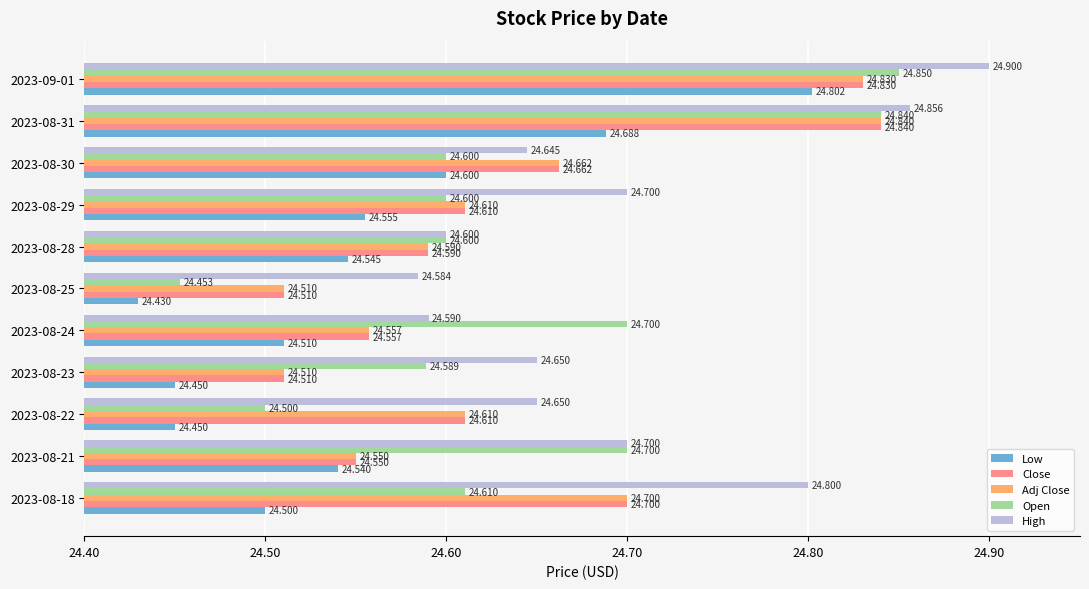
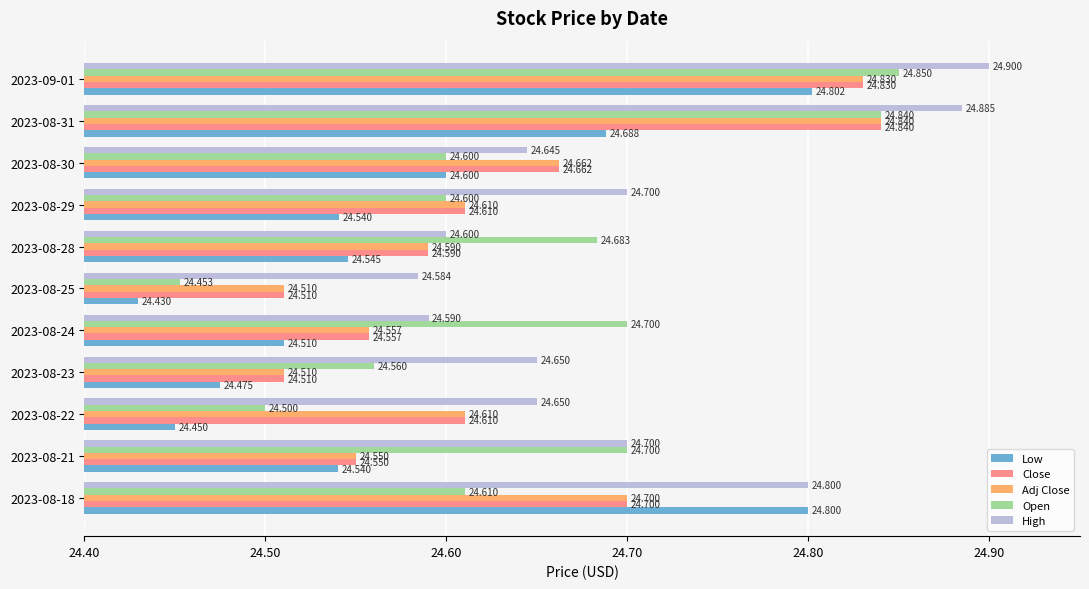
High, 2023-08-31: 24.856 -> 24.885
Low, 2023-08-29: 24.555 -> 24.540
Open, 2023-08-28: 24.600 -> 24.683
Open, 2023-08-23: 24.589 -> 24.560
Low, 2023-08-23: 24.450 -> 24.475
Low, 2023-08-18: 24.500 -> 24.800
